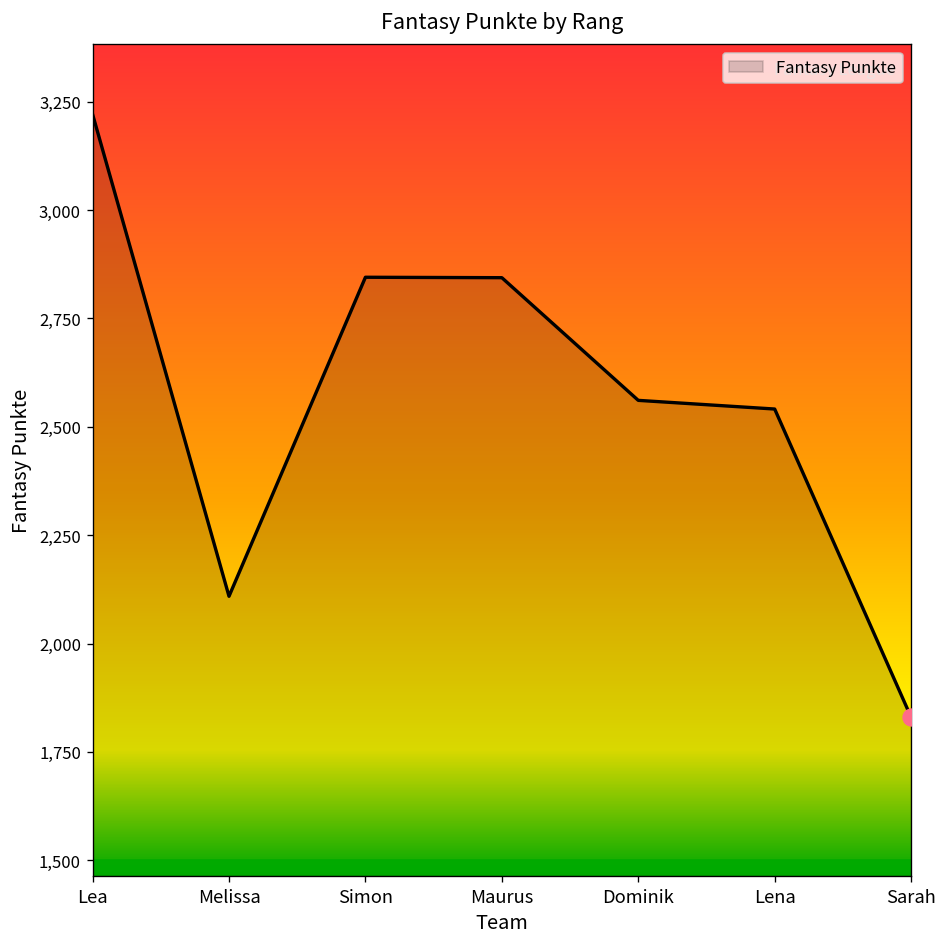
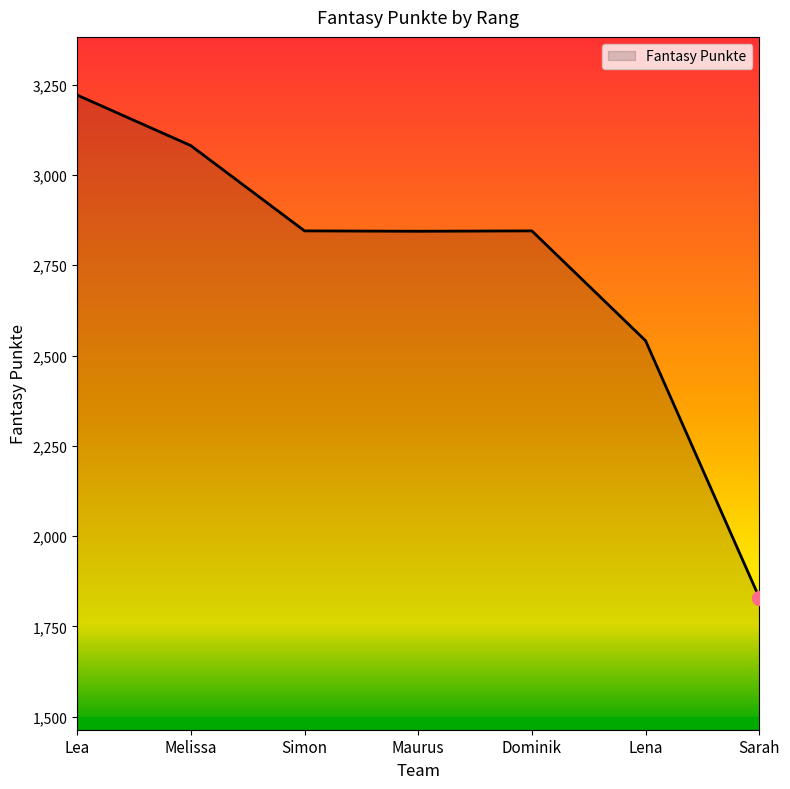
Fantasy Punkte, Melissa: 2,110 -> 3,080
Fantasy Punkte, Dominik: 2,560 -> 2,850
